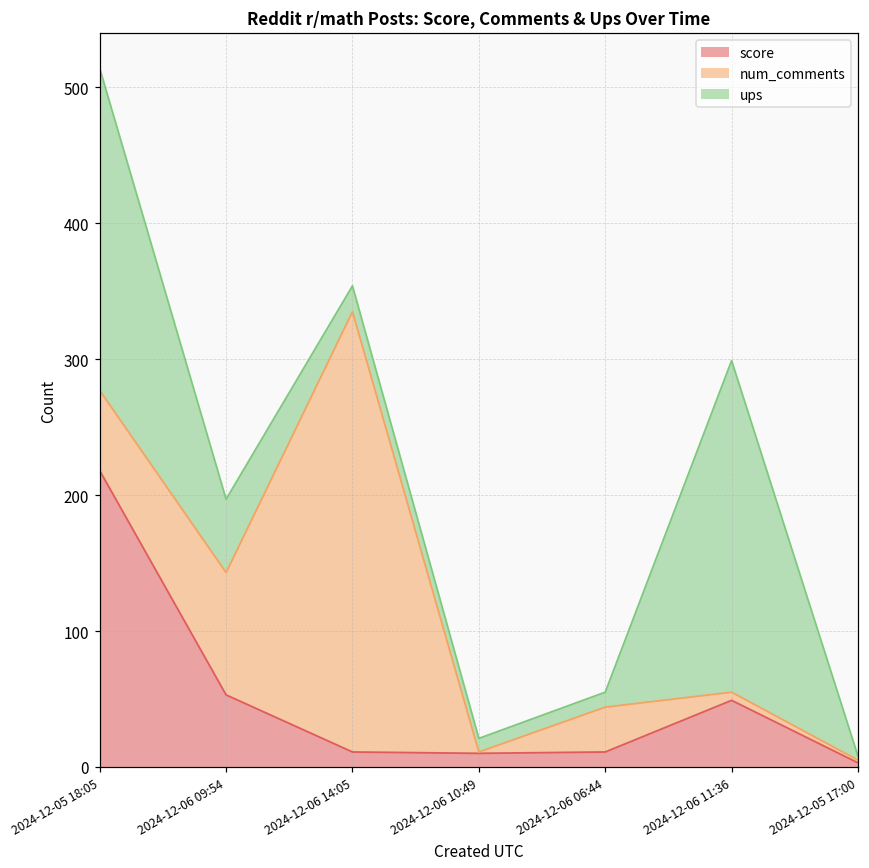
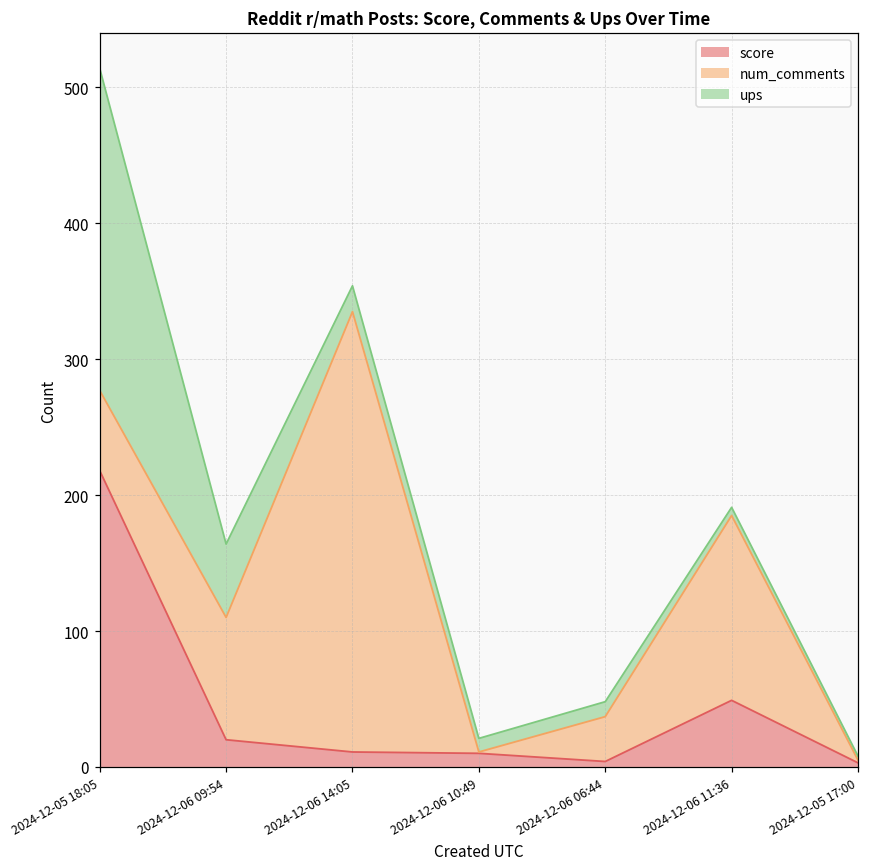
score, 2024-12-06 09:54: 53 -> 20
score, 2024-12-06 06:44: 11 -> 4
num_comments, 2024-12-06 11:36: 6 -> 136
ups, 2024-12-06 11:36: 244 -> 6
